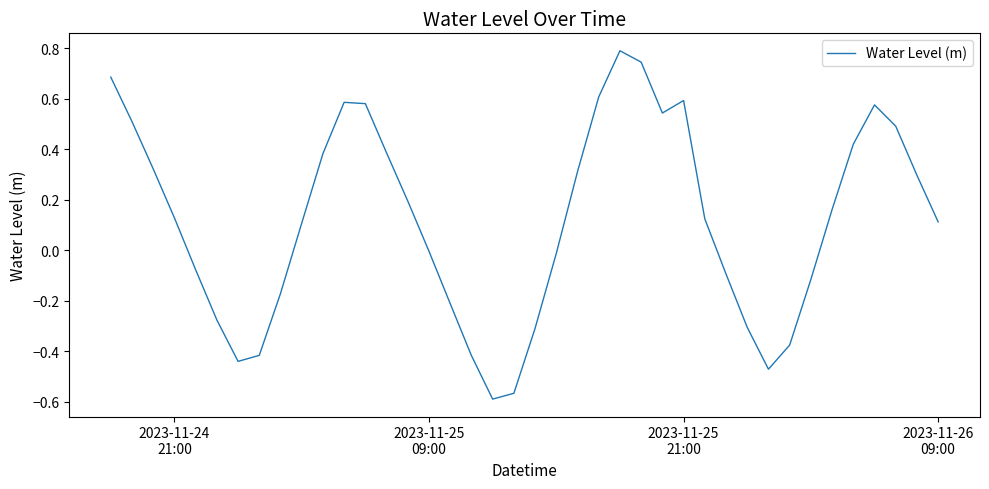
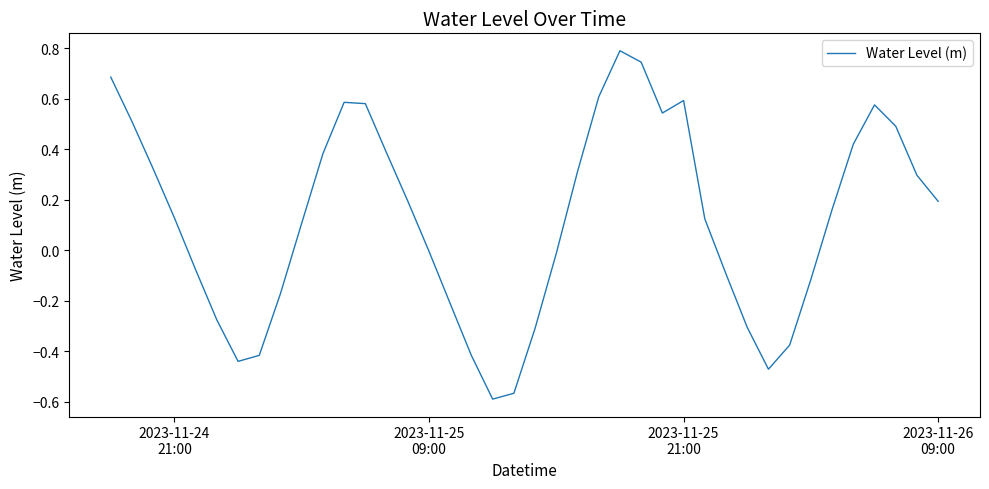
2023-11-26 09:00: 0.11 -> 0.19
